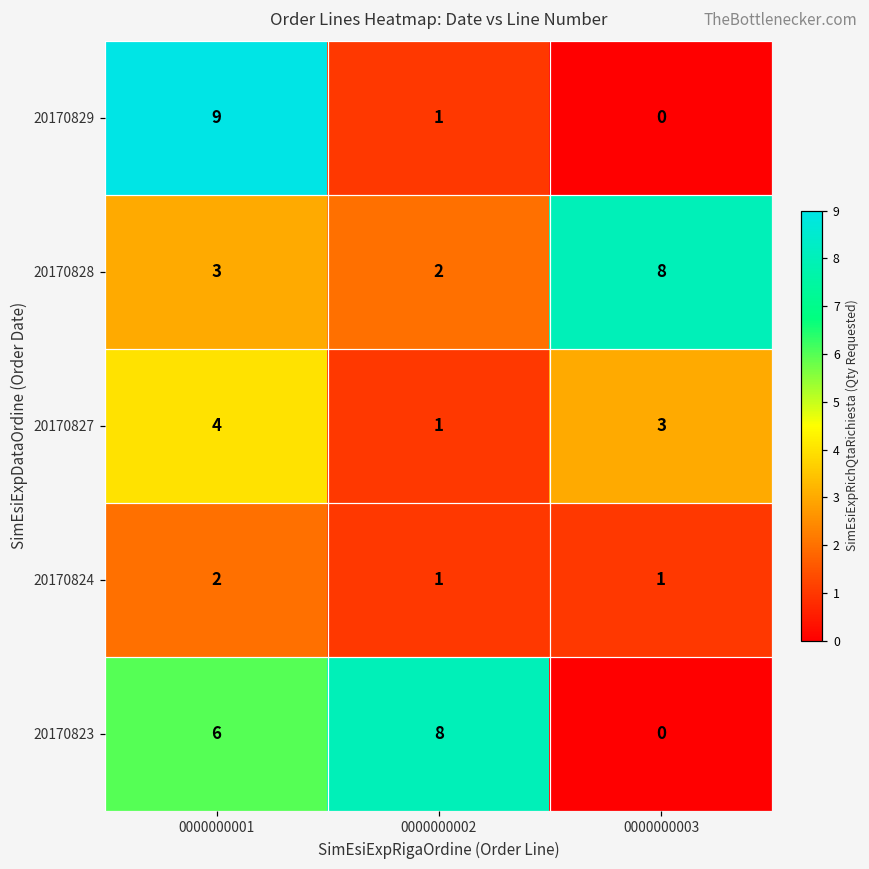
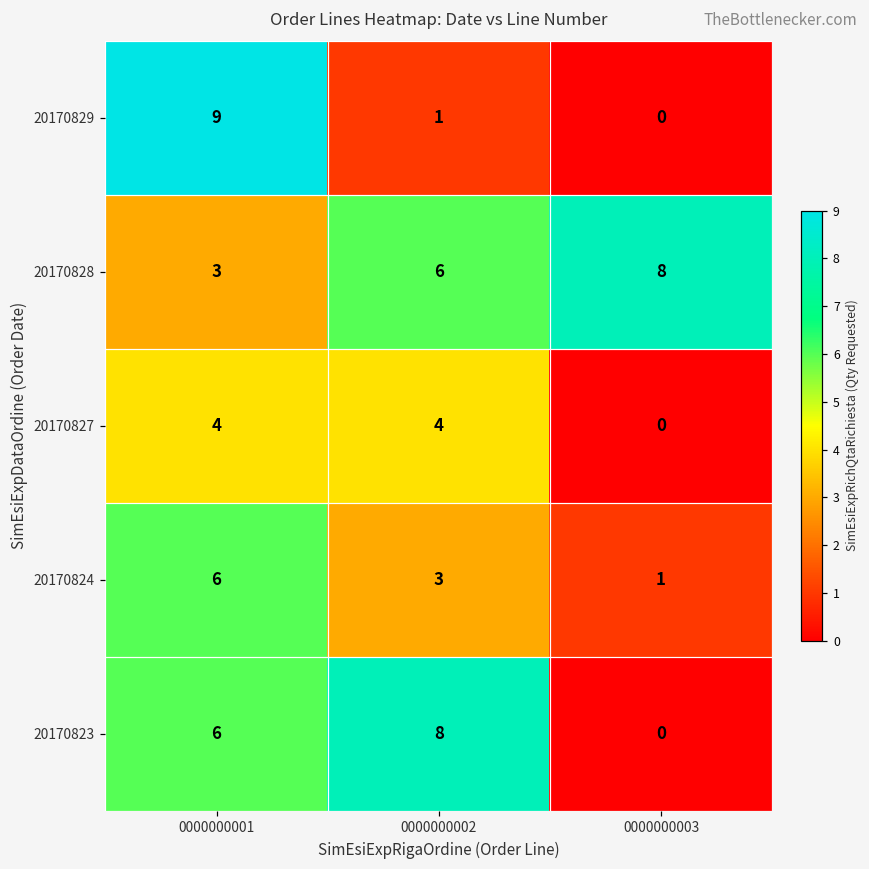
20170828, 0000000002: 2 -> 6
20170827, 0000000002: 1 -> 4
20170827, 0000000003: 3 -> 0
20170824, 0000000001: 2 -> 6
20170824, 0000000002: 1 -> 3
